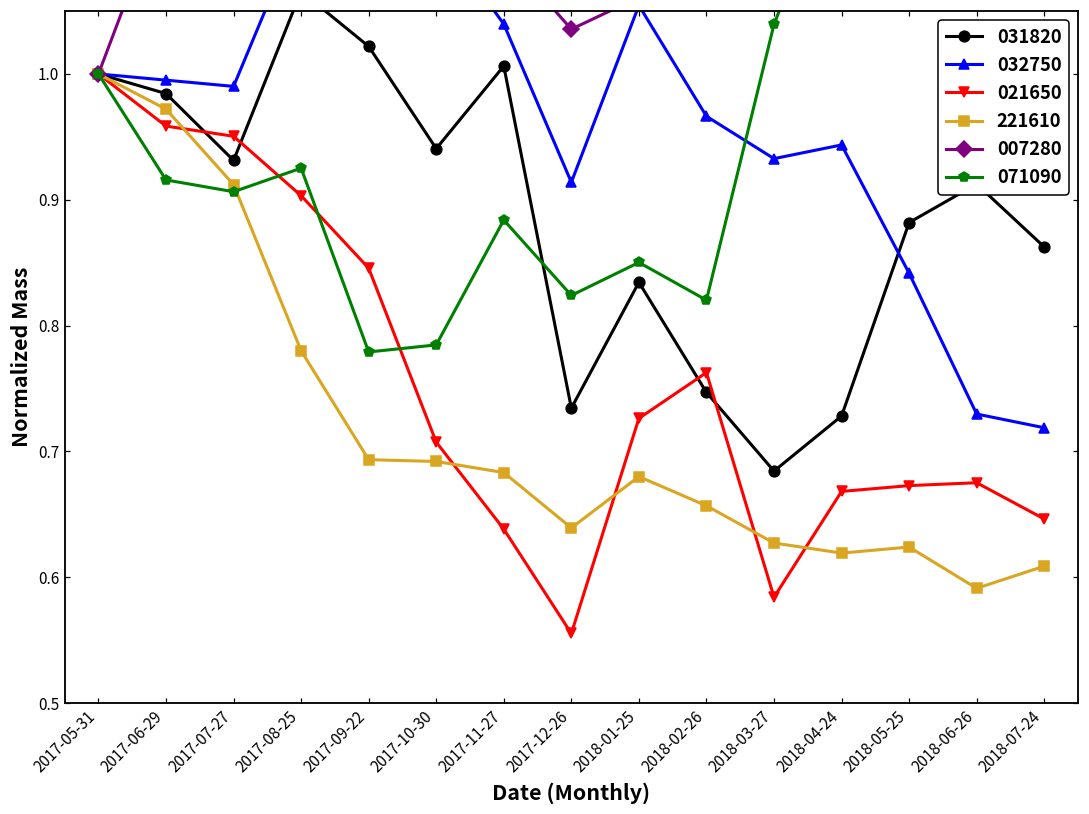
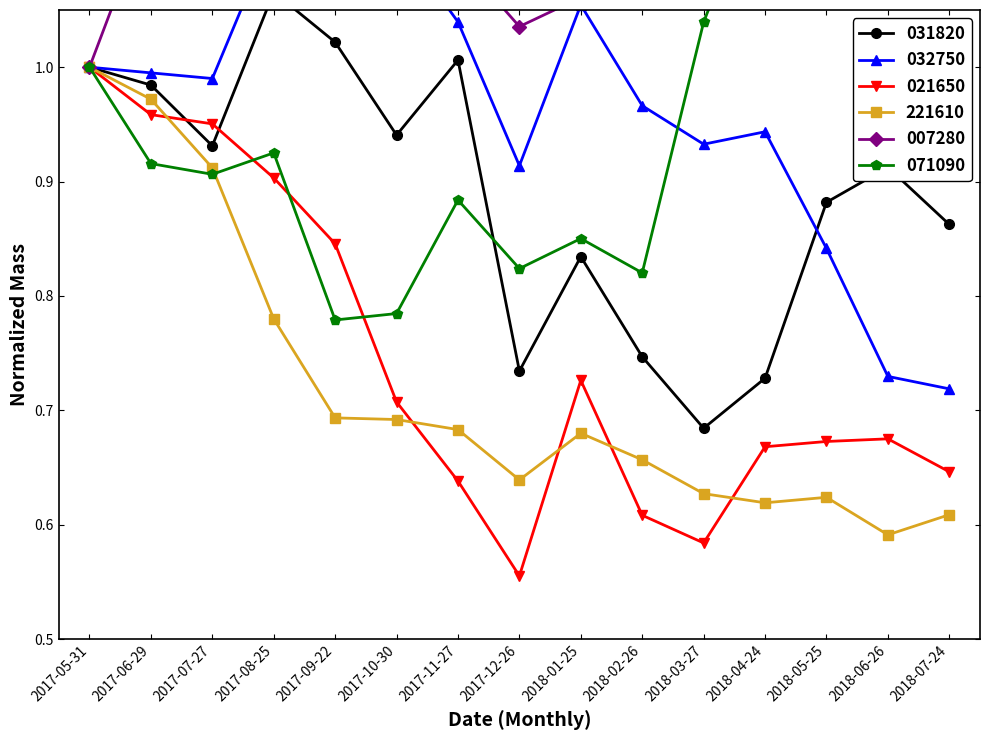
021650, 2018-02-26: 0.763 -> 0.608
